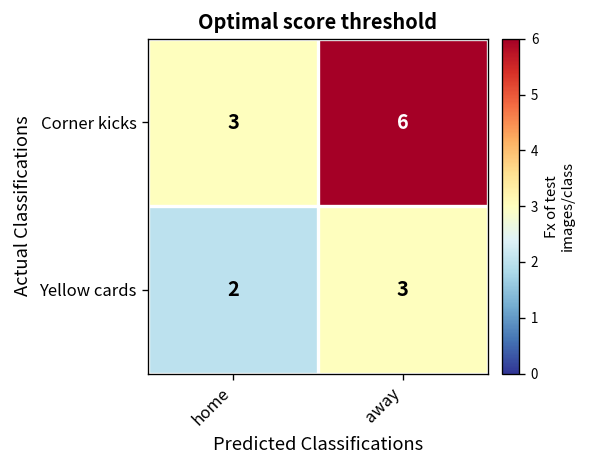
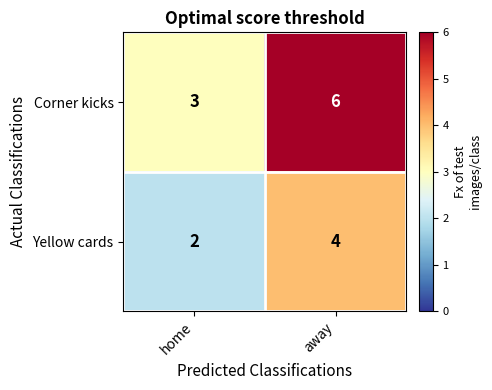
Yellow cards, away: 3 -> 4
